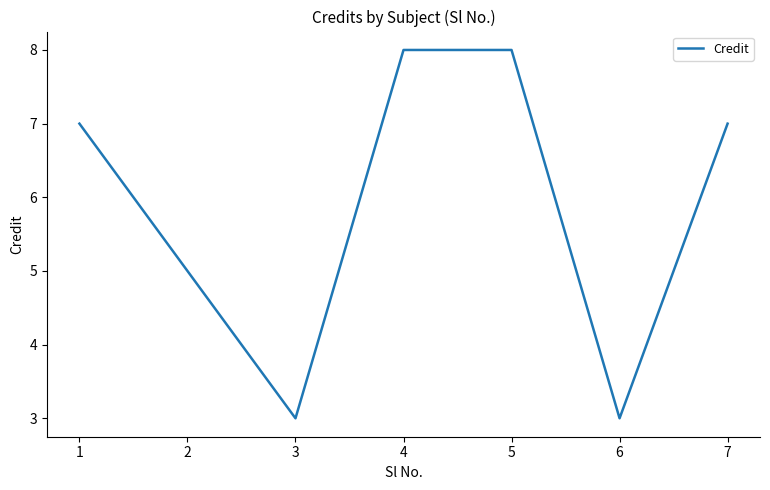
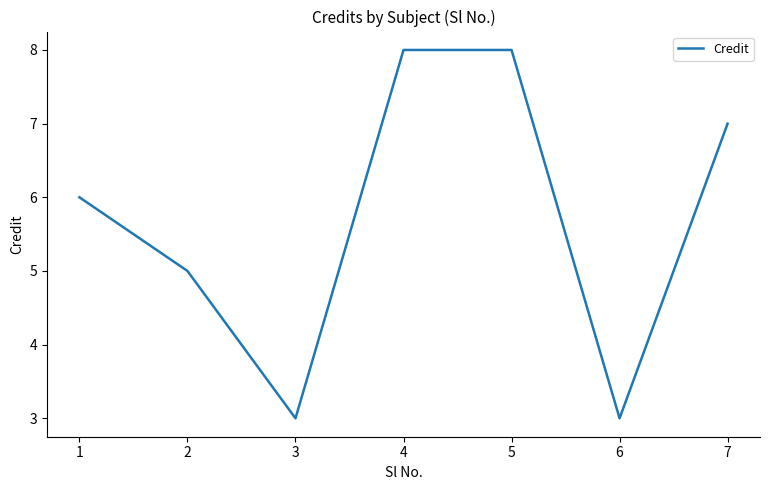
1: 7 -> 6
